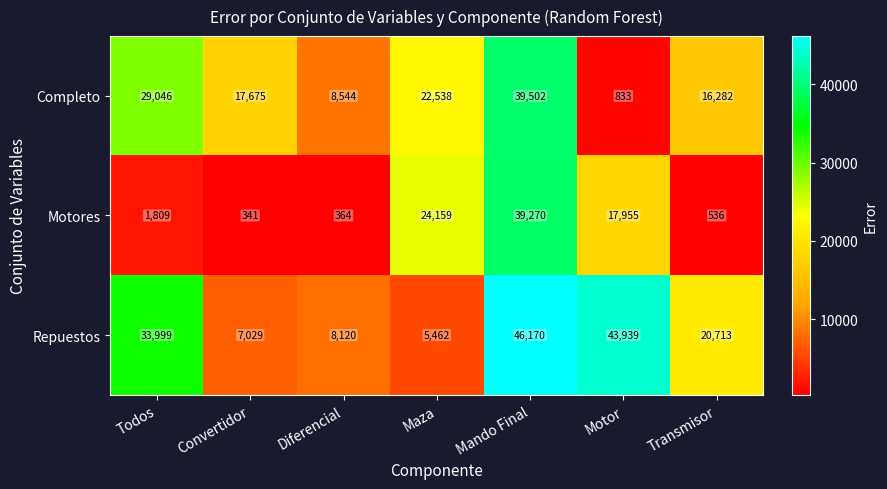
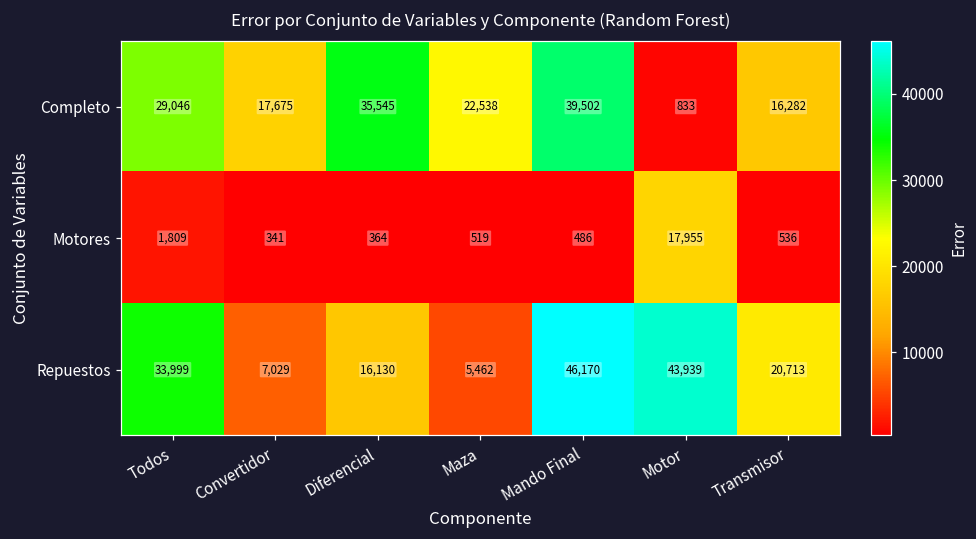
Completo, Diferencial: 8,544 -> 35,545
Motores, Maza: 24,159 -> 519
Motores, Mando Final: 39,270 -> 486
Repuestos, Diferencial: 8,120 -> 16,130
